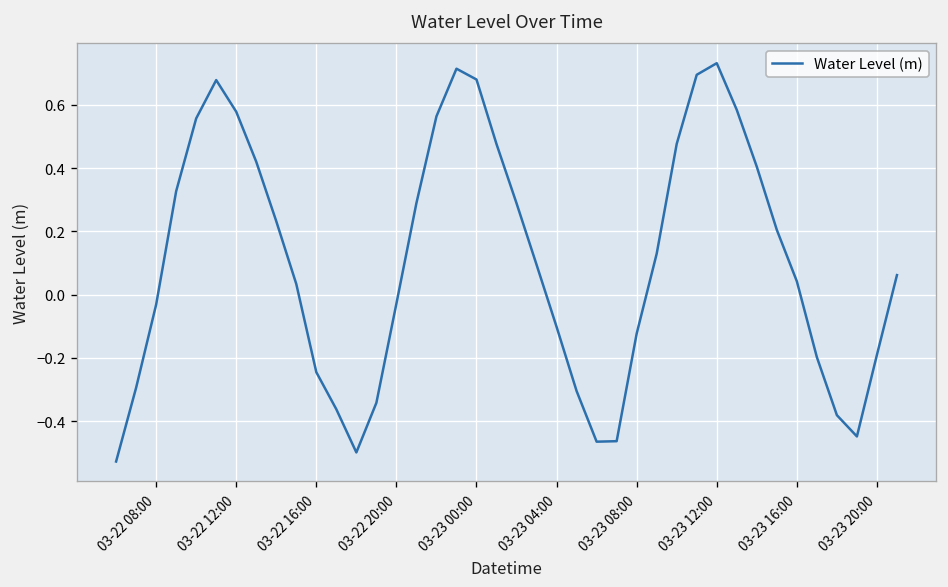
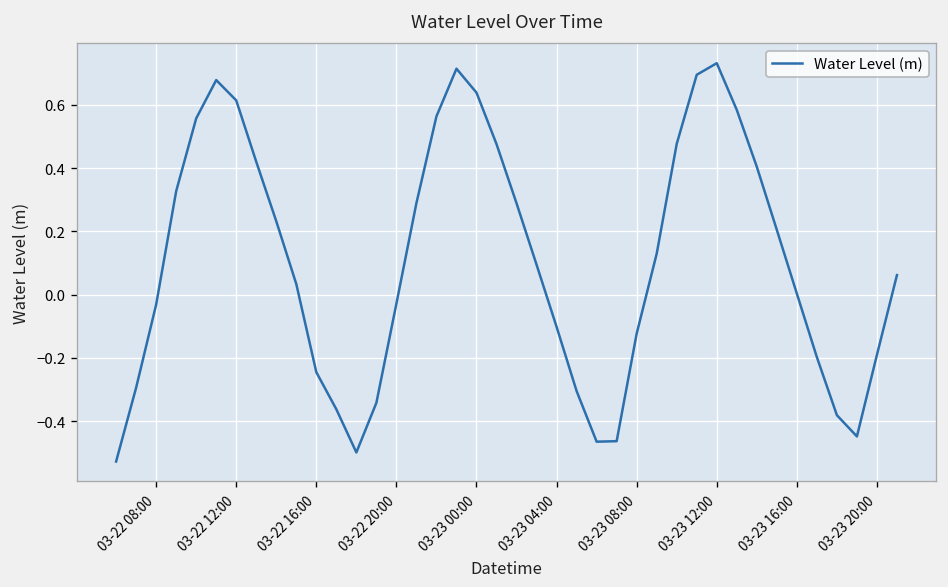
03-22 12:00: 0.58 -> 0.61
03-23 00:00: 0.68 -> 0.64
03-23 16:00: 0.04 -> 0.00
